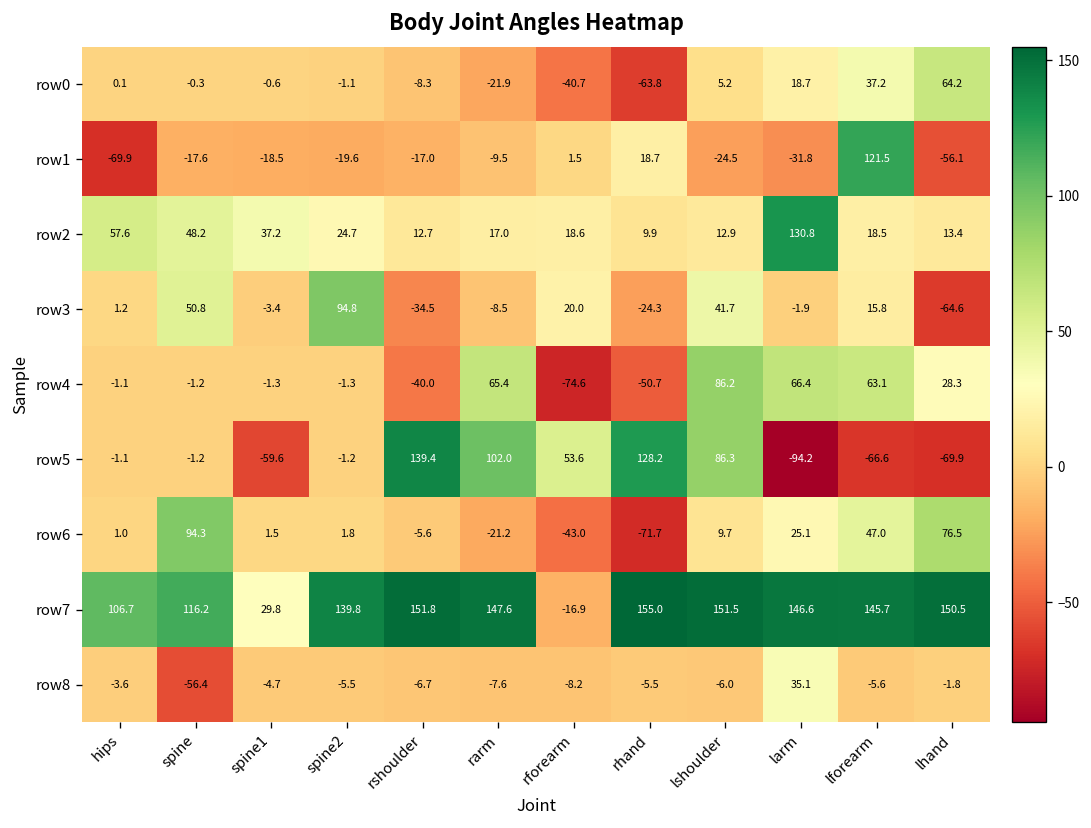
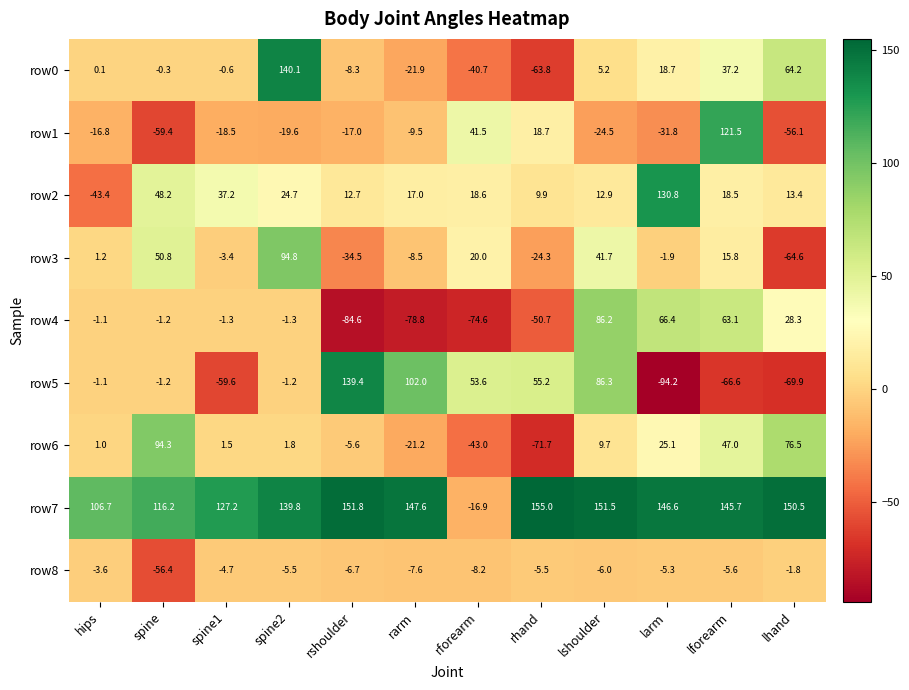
row0, spine2: -1.1 -> 140.1
row1, hips: -69.9 -> -16.8
row1, spine: -17.6 -> -59.4
row1, rforearm: 1.5 -> 41.5
row2, hips: 57.6 -> -43.4
row4, rshoulder: -40.0 -> -84.6
row4, rarm: 65.4 -> -78.8
row5, rhand: 128.2 -> 55.2
row7, spine1: 29.8 -> 127.2
row8, larm: 35.1 -> -5.3
